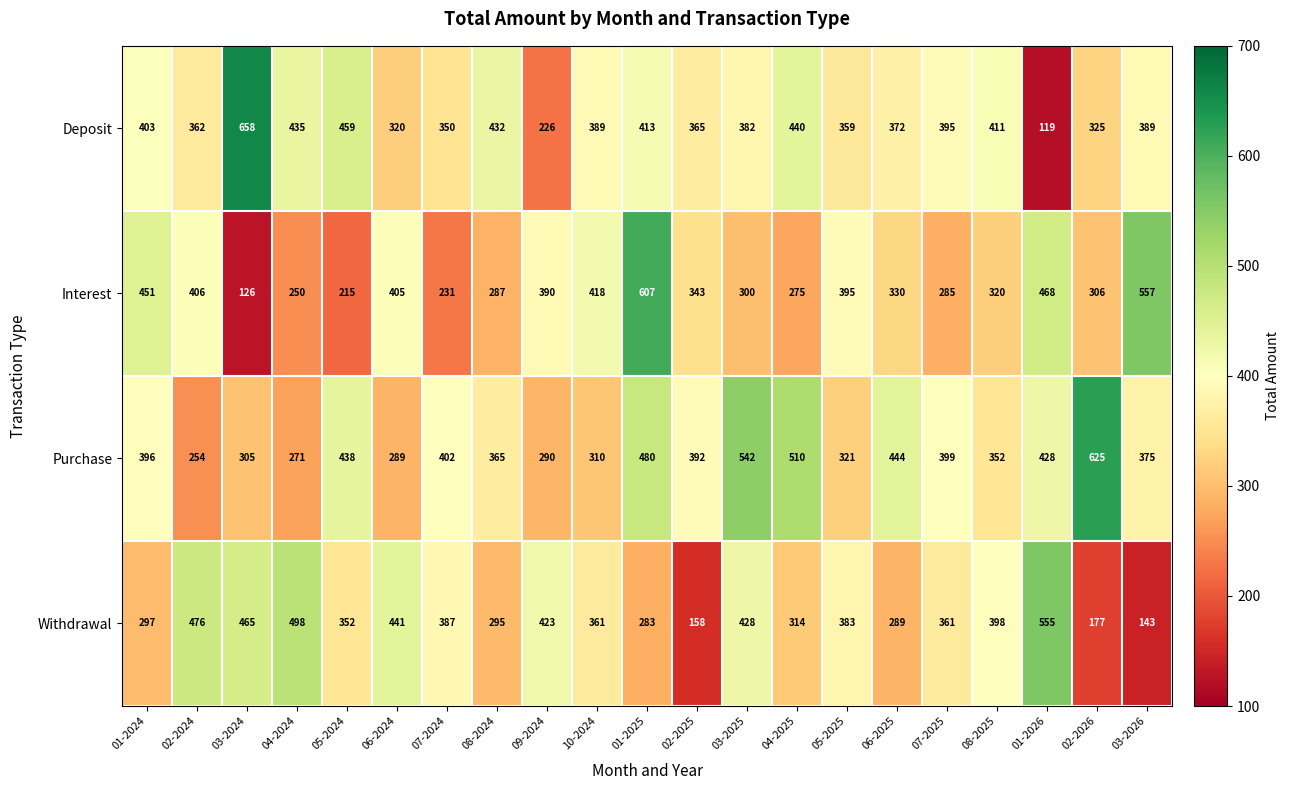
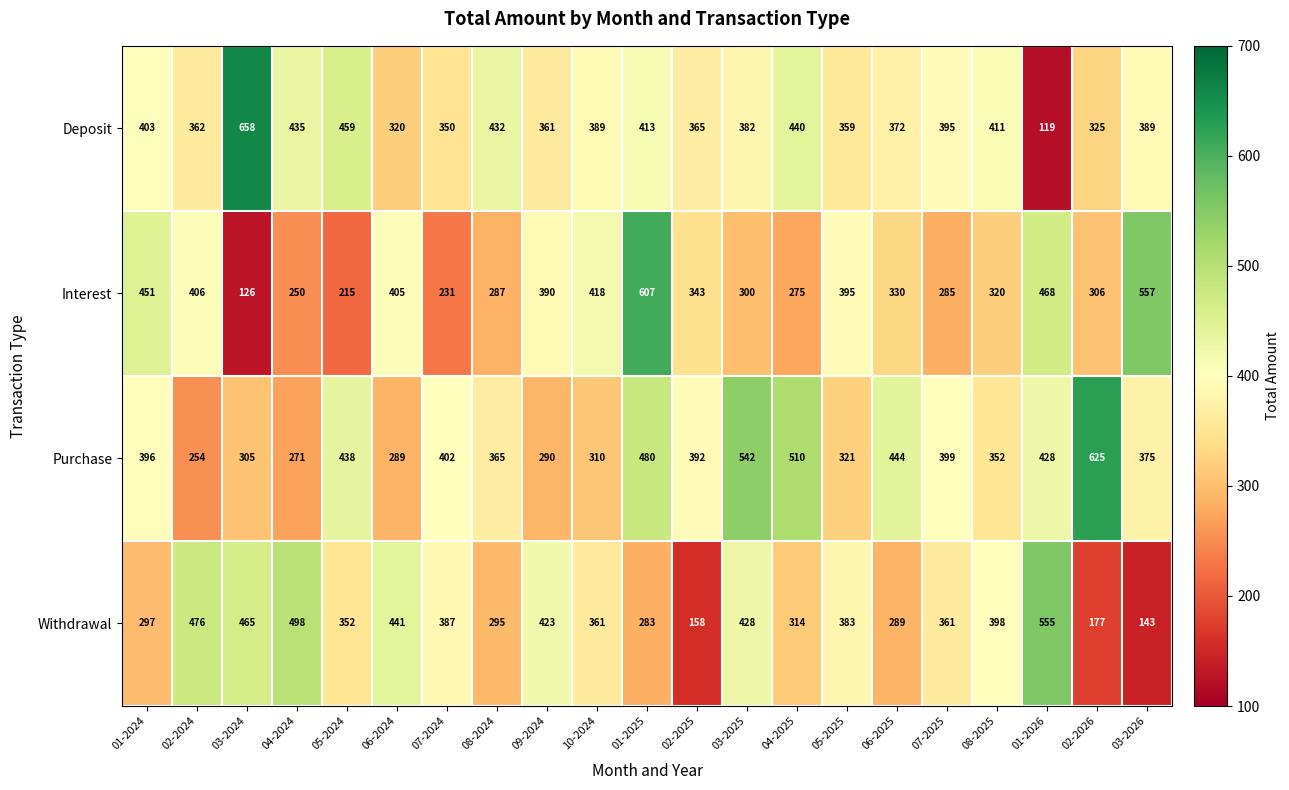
Deposit, 09-2024: 226 -> 361
